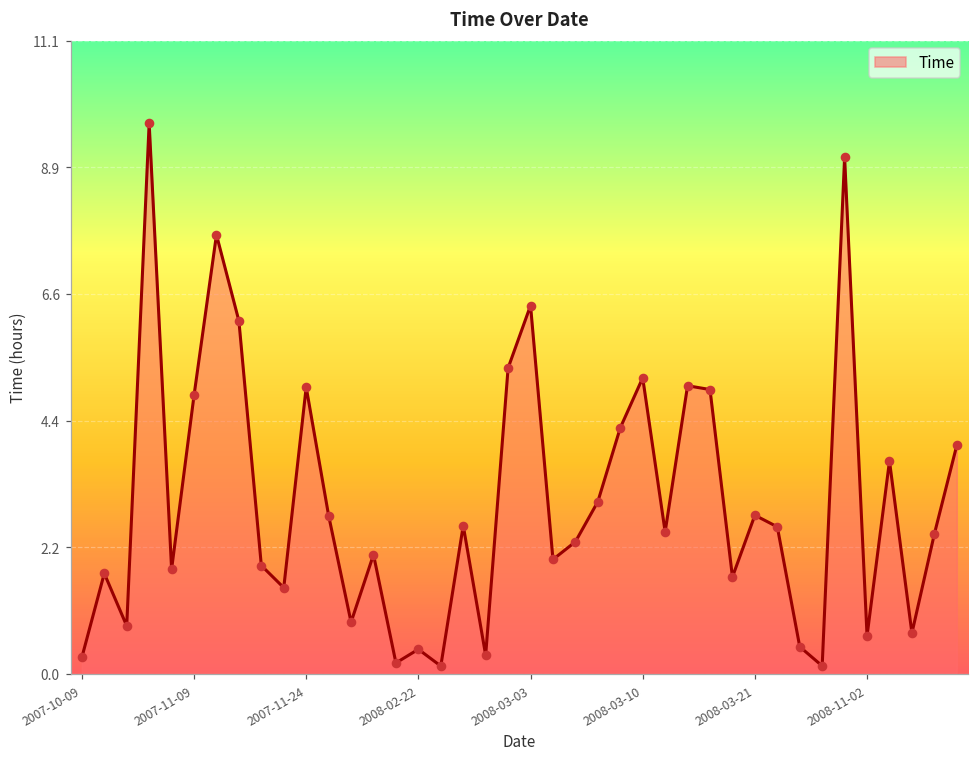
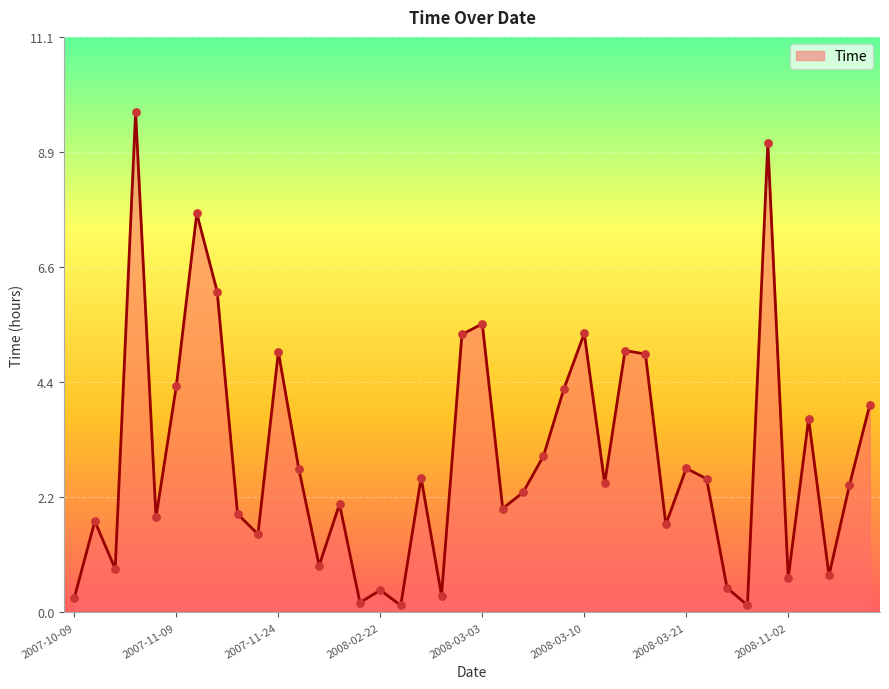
2007-11-09: 4.9 -> 4.4
2008-03-03: 6.4 -> 5.6
2008-03-10: 5.2 -> 5.4
